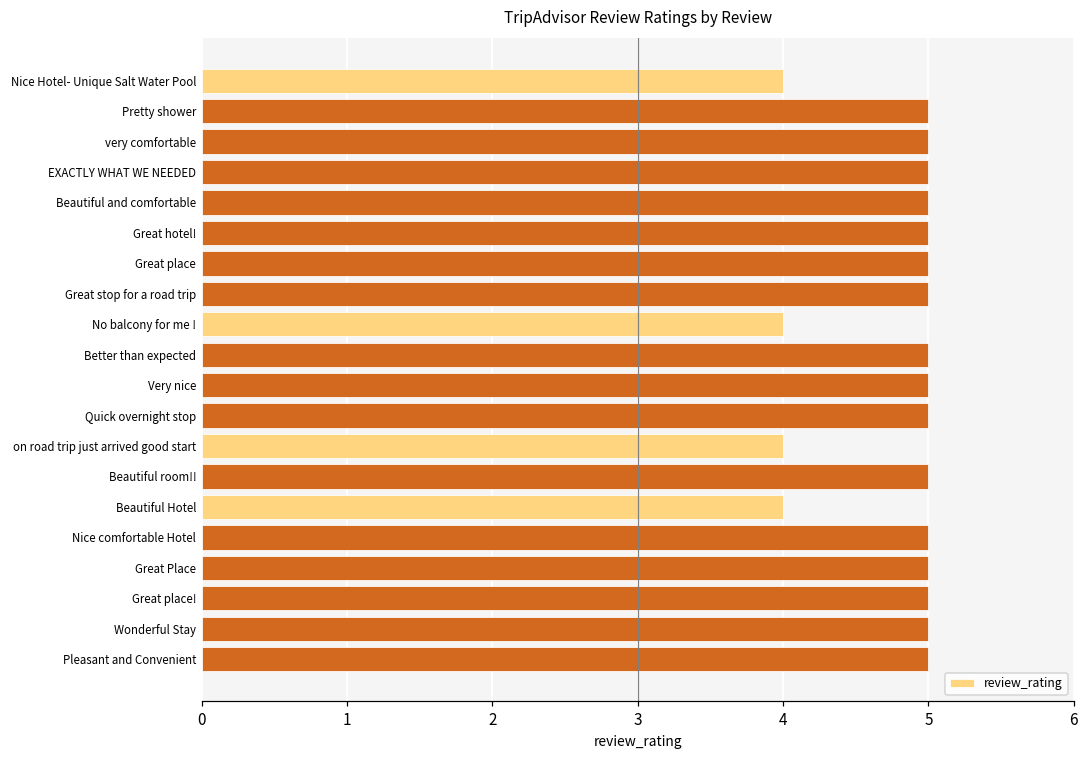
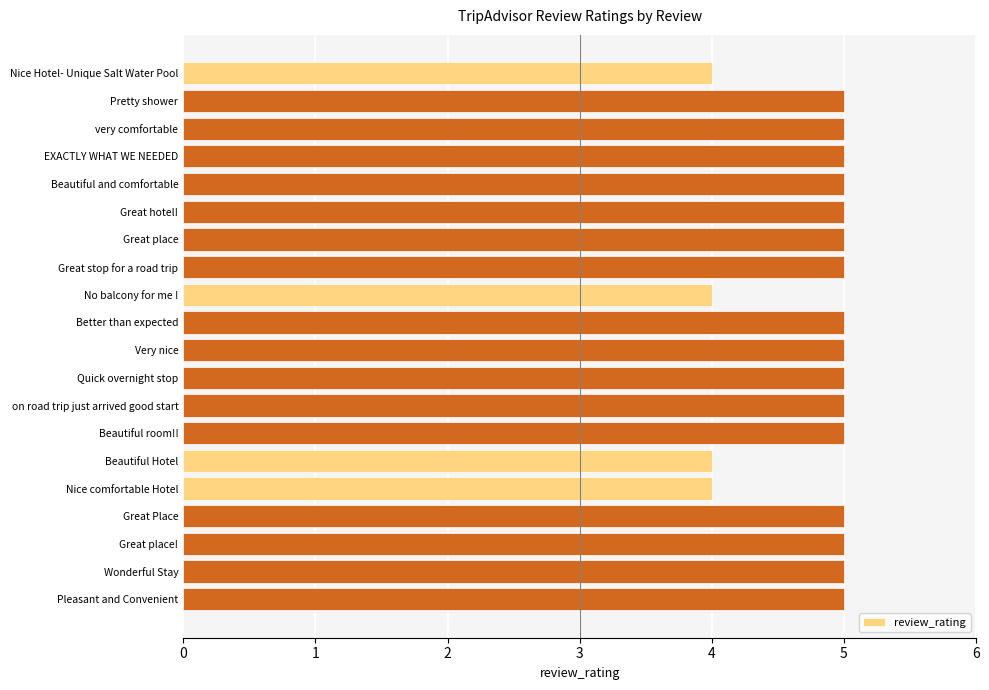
on road trip just arrived good start: 4 -> 5
Nice comfortable Hotel: 5 -> 4
